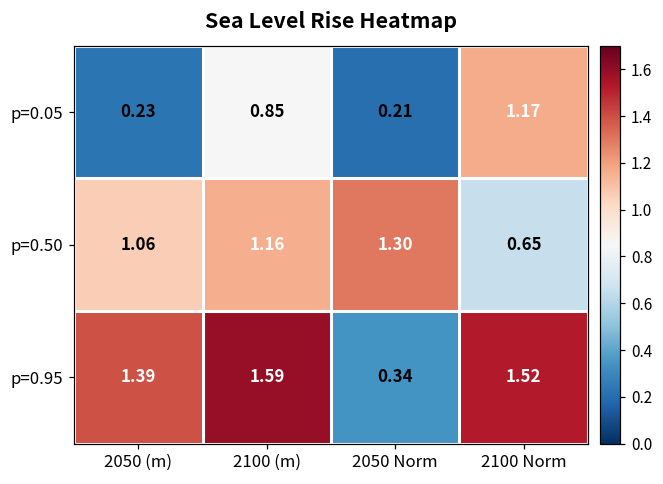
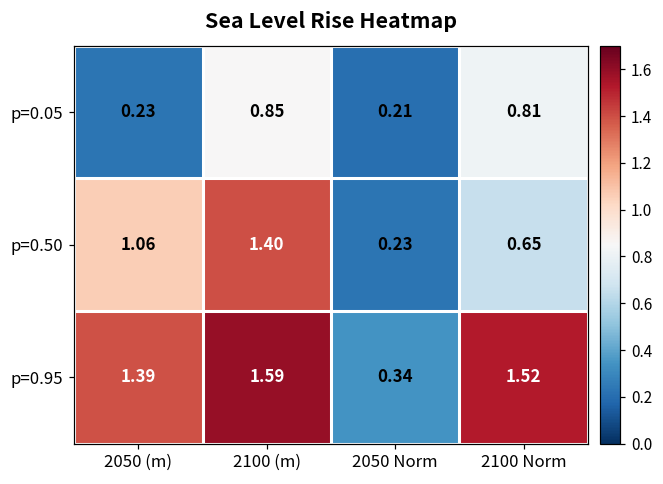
p=0.05, 2100 Norm: 1.17 -> 0.81
p=0.50, 2100 (m): 1.16 -> 1.40
p=0.50, 2050 Norm: 1.30 -> 0.23
